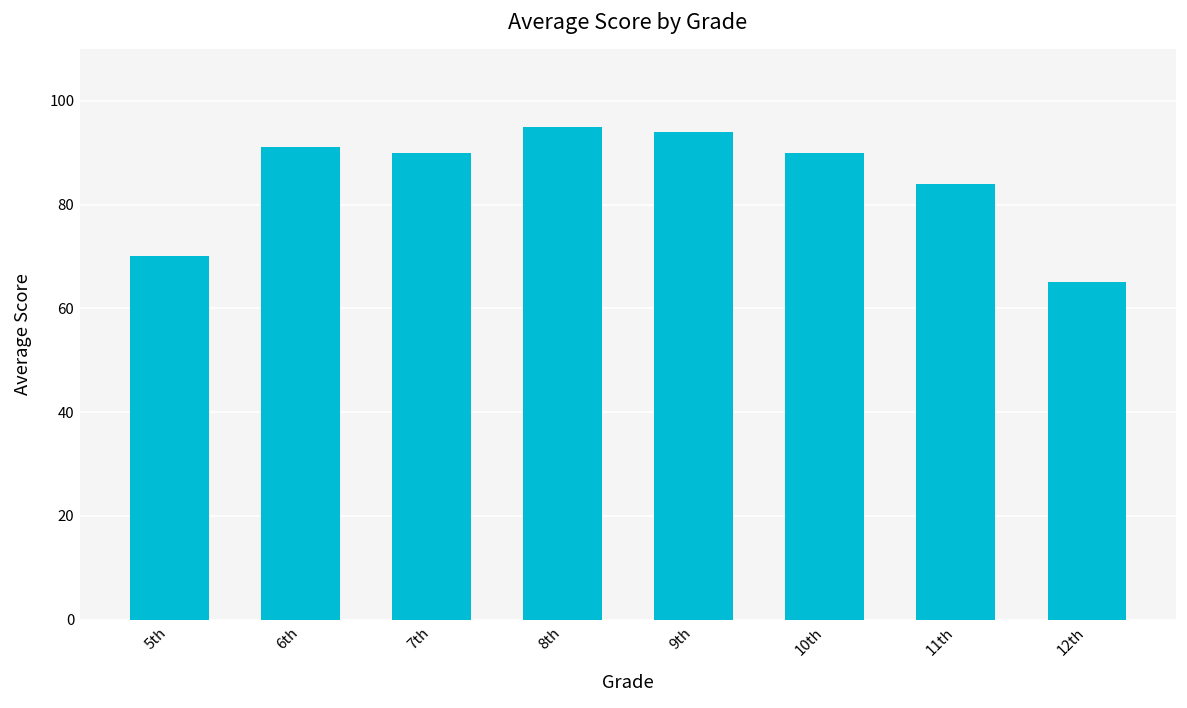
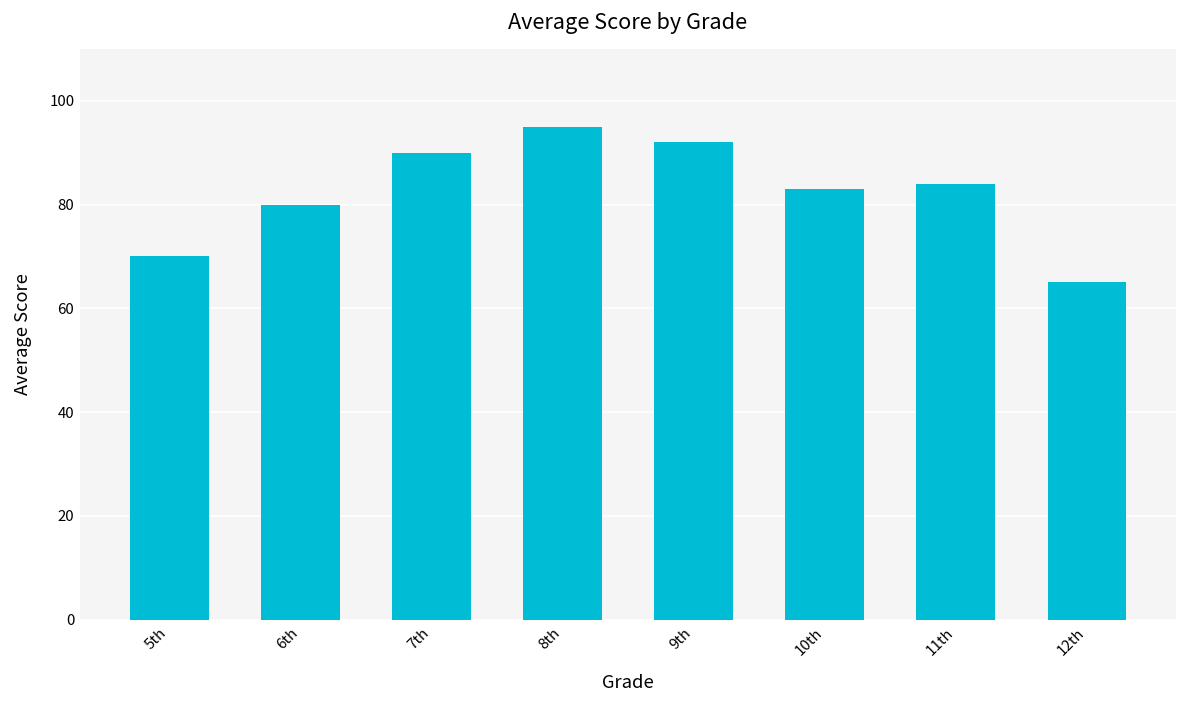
6th: 91 -> 80
9th: 94 -> 92
10th: 90 -> 83
